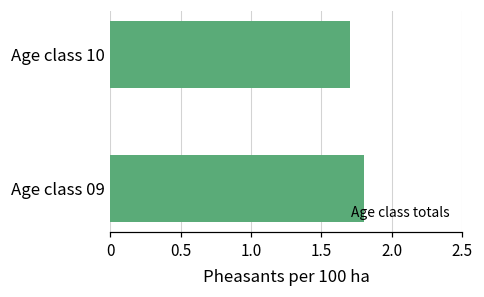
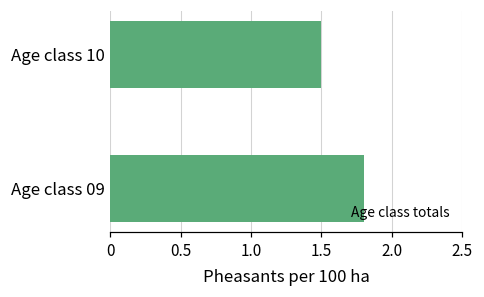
Age class 10: 1.7 -> 1.5
